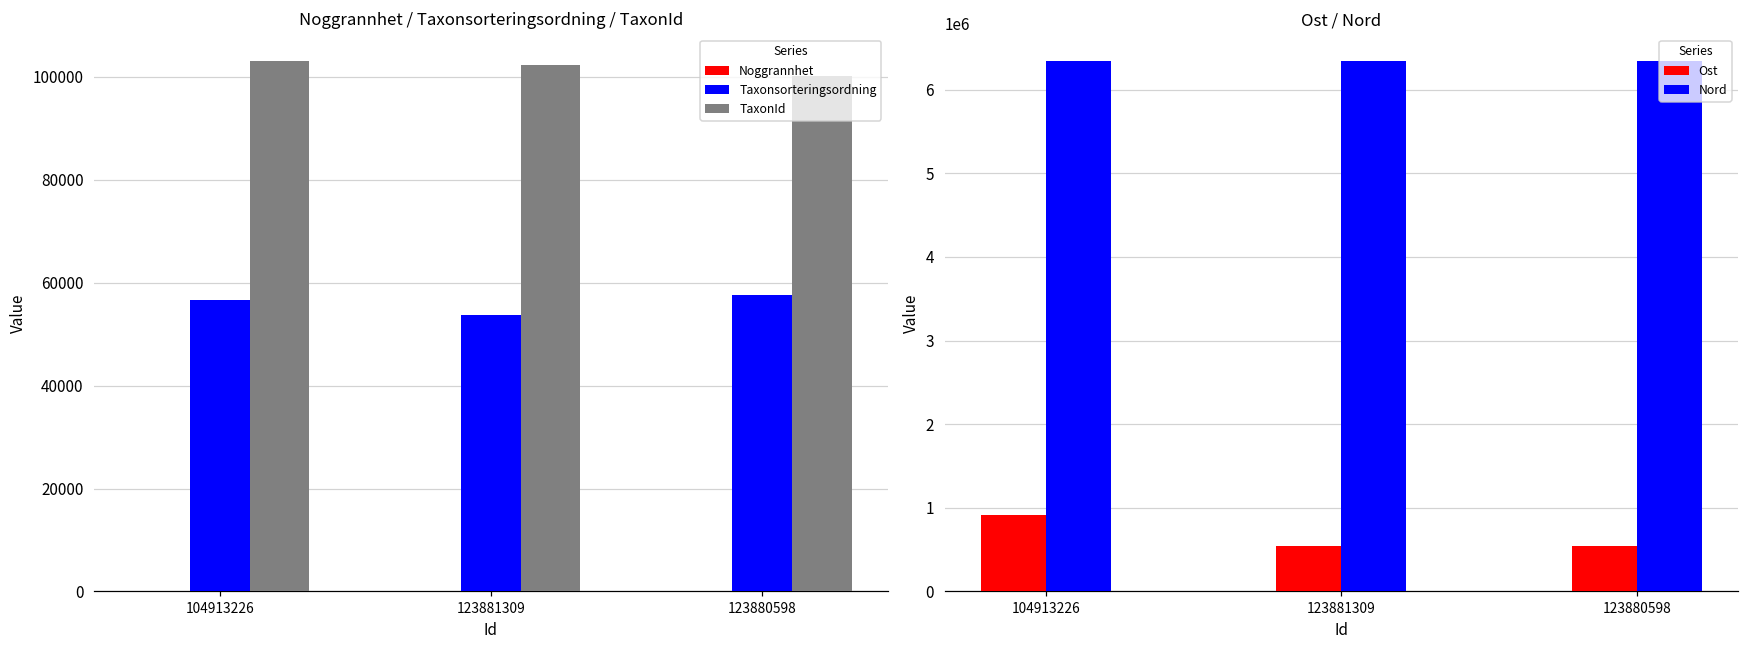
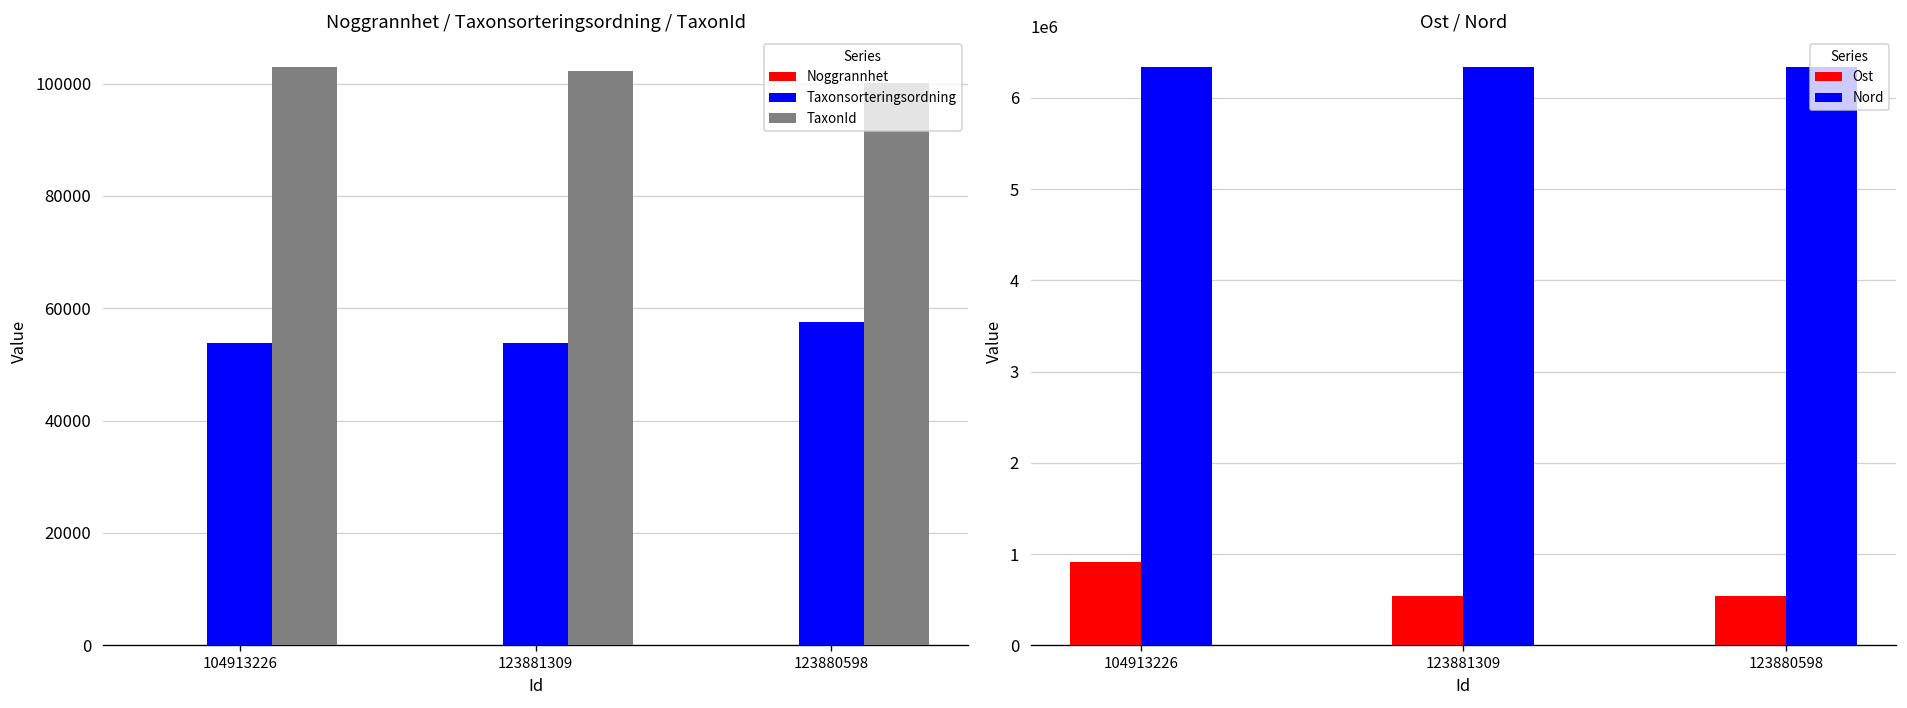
Noggrannhet / Taxonsorteringsordning / TaxonId, Taxonsorteringsordning, 104913226: 57000 -> 54000
